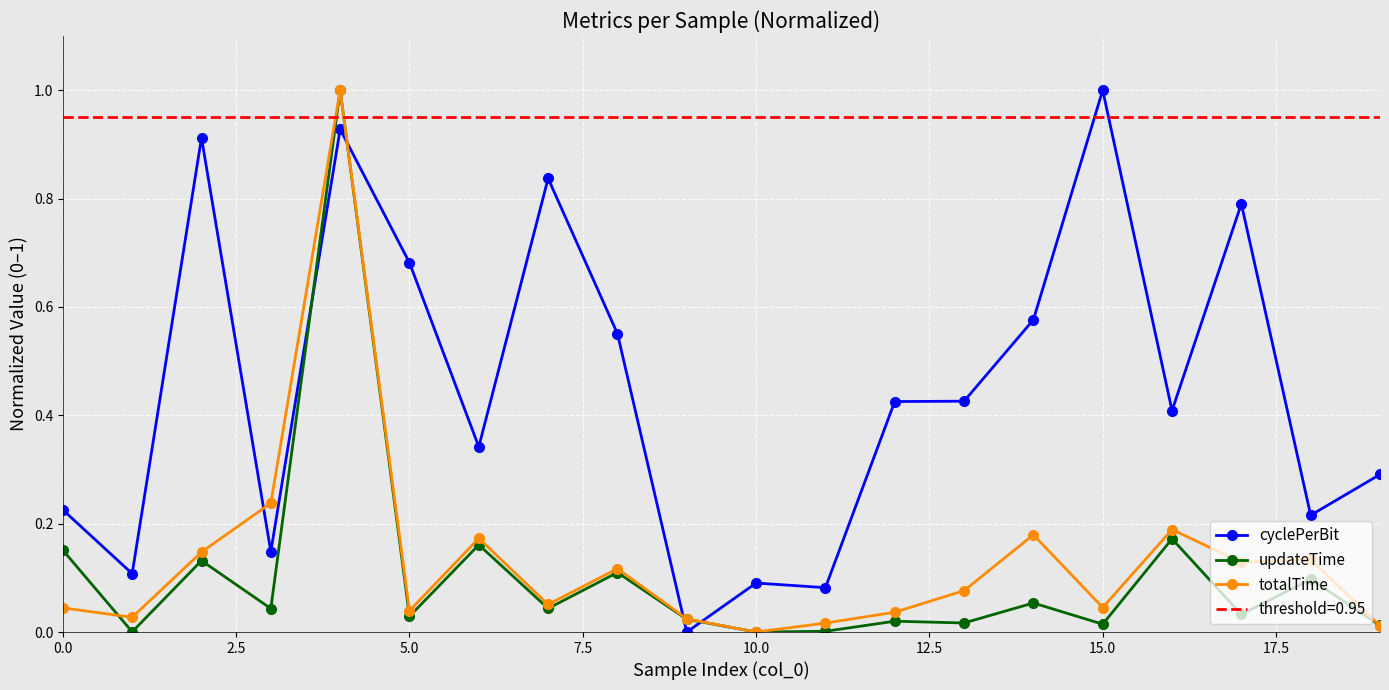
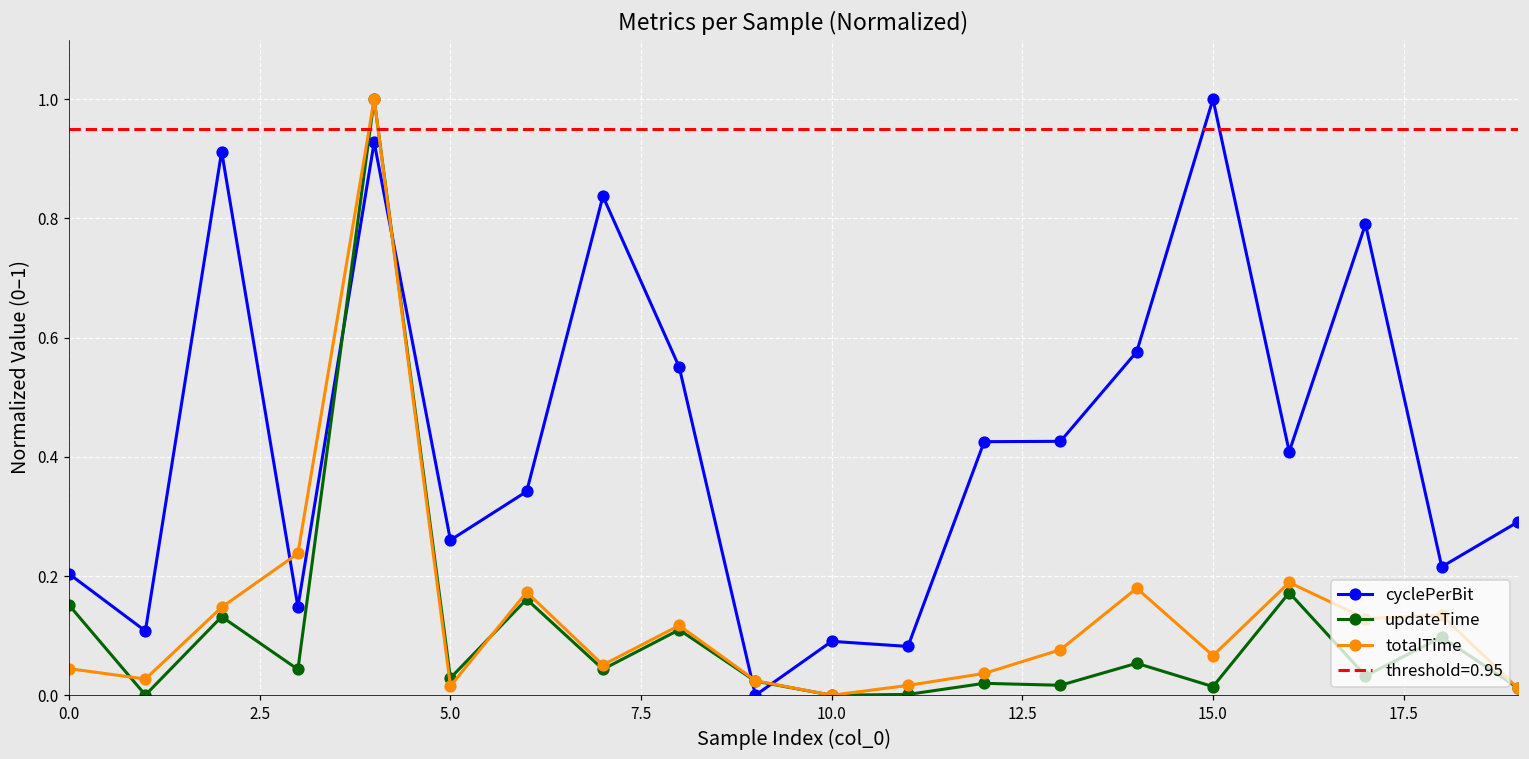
cyclePerBit, 0.0: 0.23 -> 0.20
cyclePerBit, 5.0: 0.68 -> 0.26
totalTime, 5.0: 0.04 -> 0.02
totalTime, 15.0: 0.05 -> 0.07
